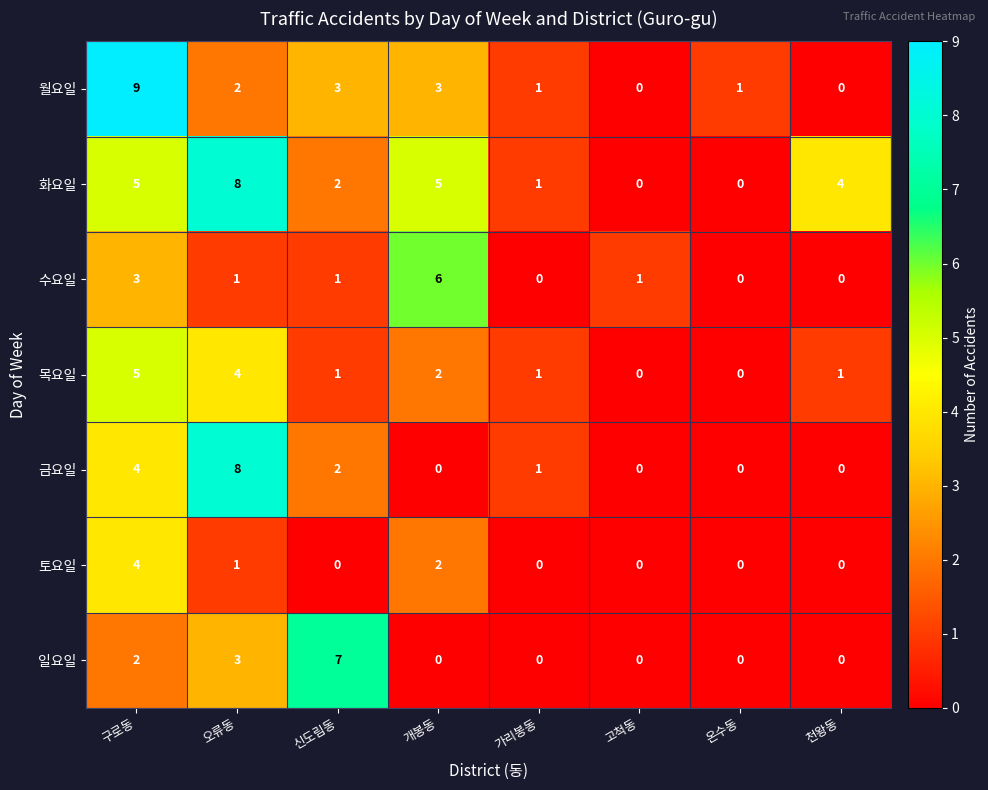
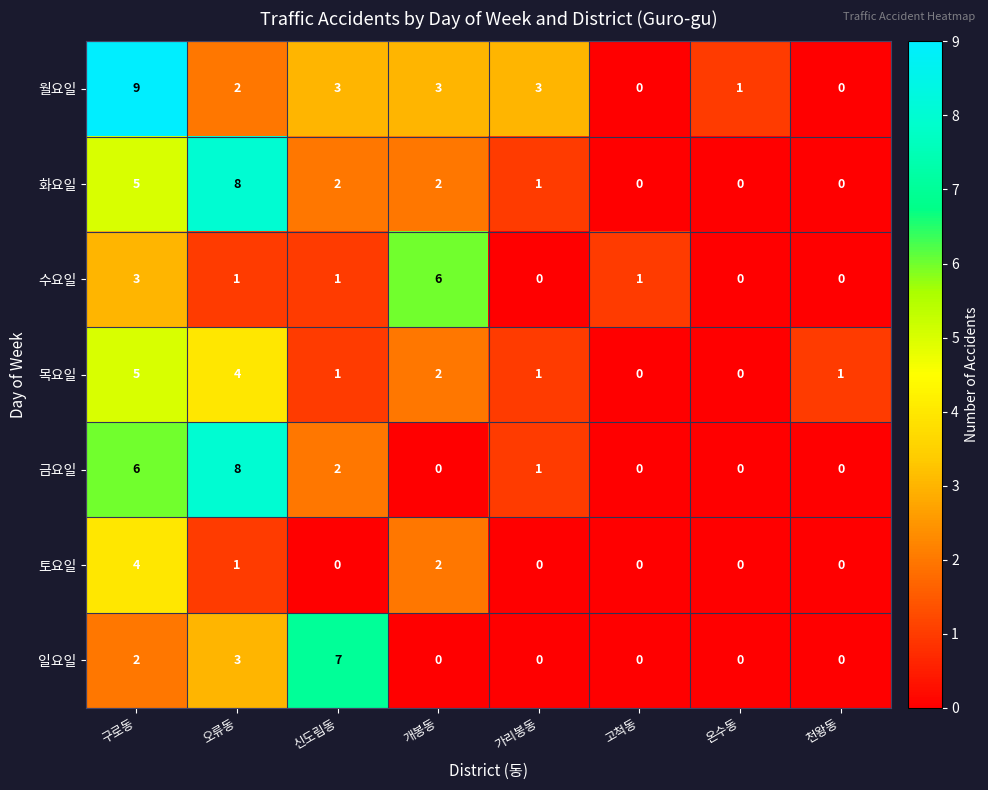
월요일, 가리봉동: 1 -> 3
화요일, 개봉동: 5 -> 2
화요일, 천왕동: 4 -> 0
금요일, 구로동: 4 -> 6
